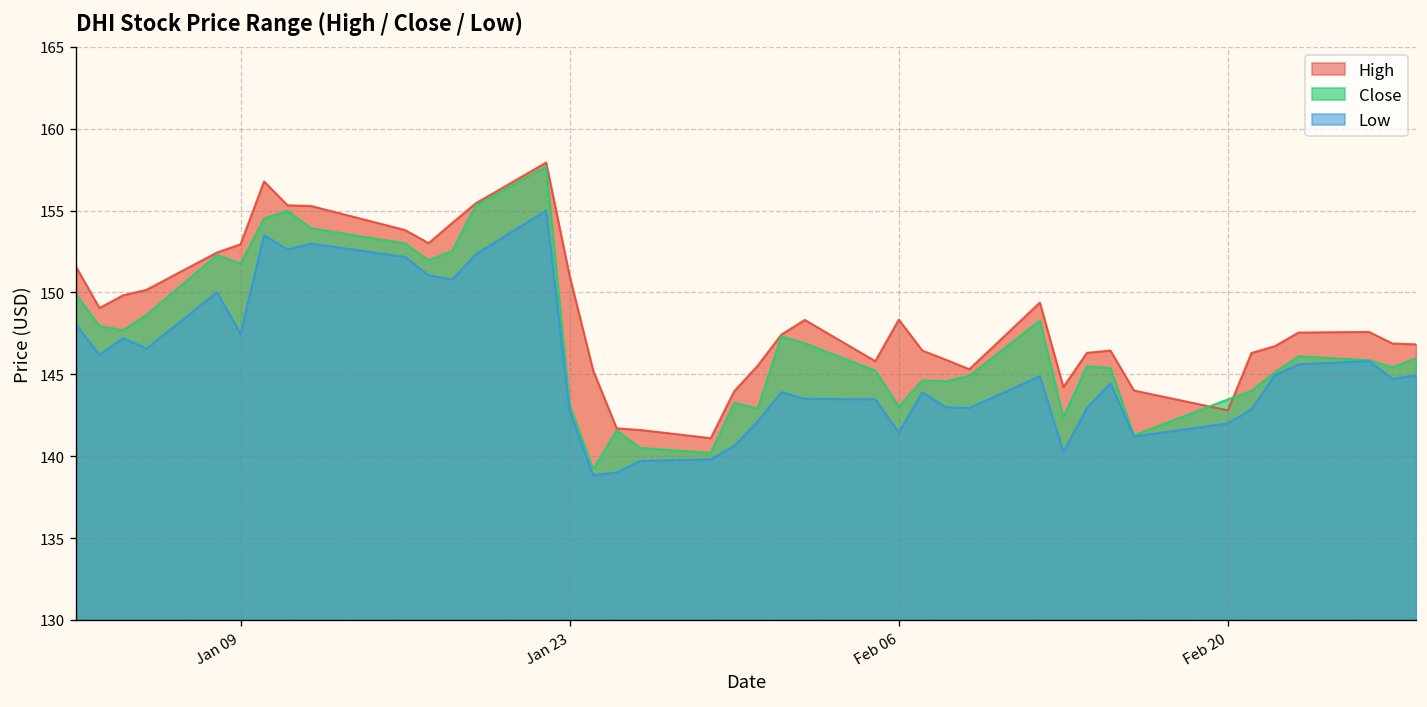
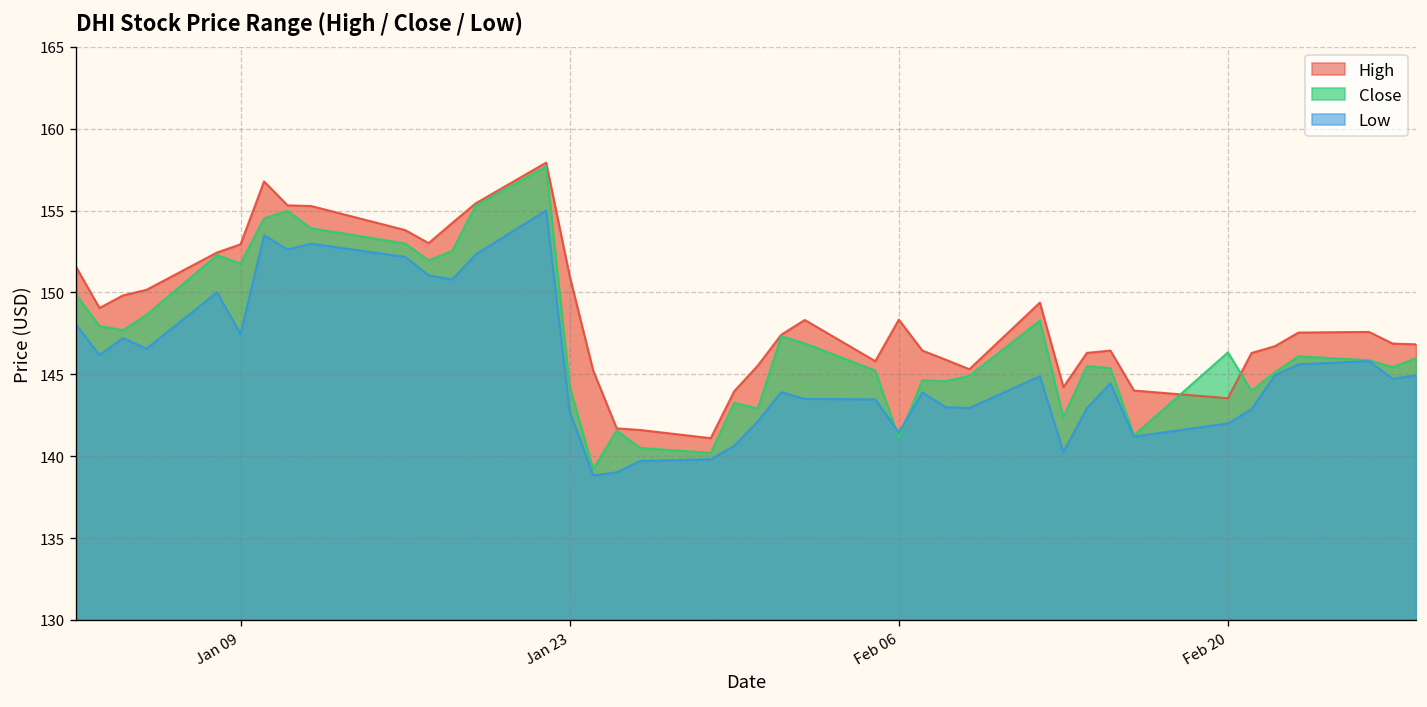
Close, Jan 23: 143.1 -> 144.3
Close, Feb 06: 143.0 -> 141.1
High, Feb 20: 142.8 -> 143.5
Close, Feb 20: 143.5 -> 146.3
